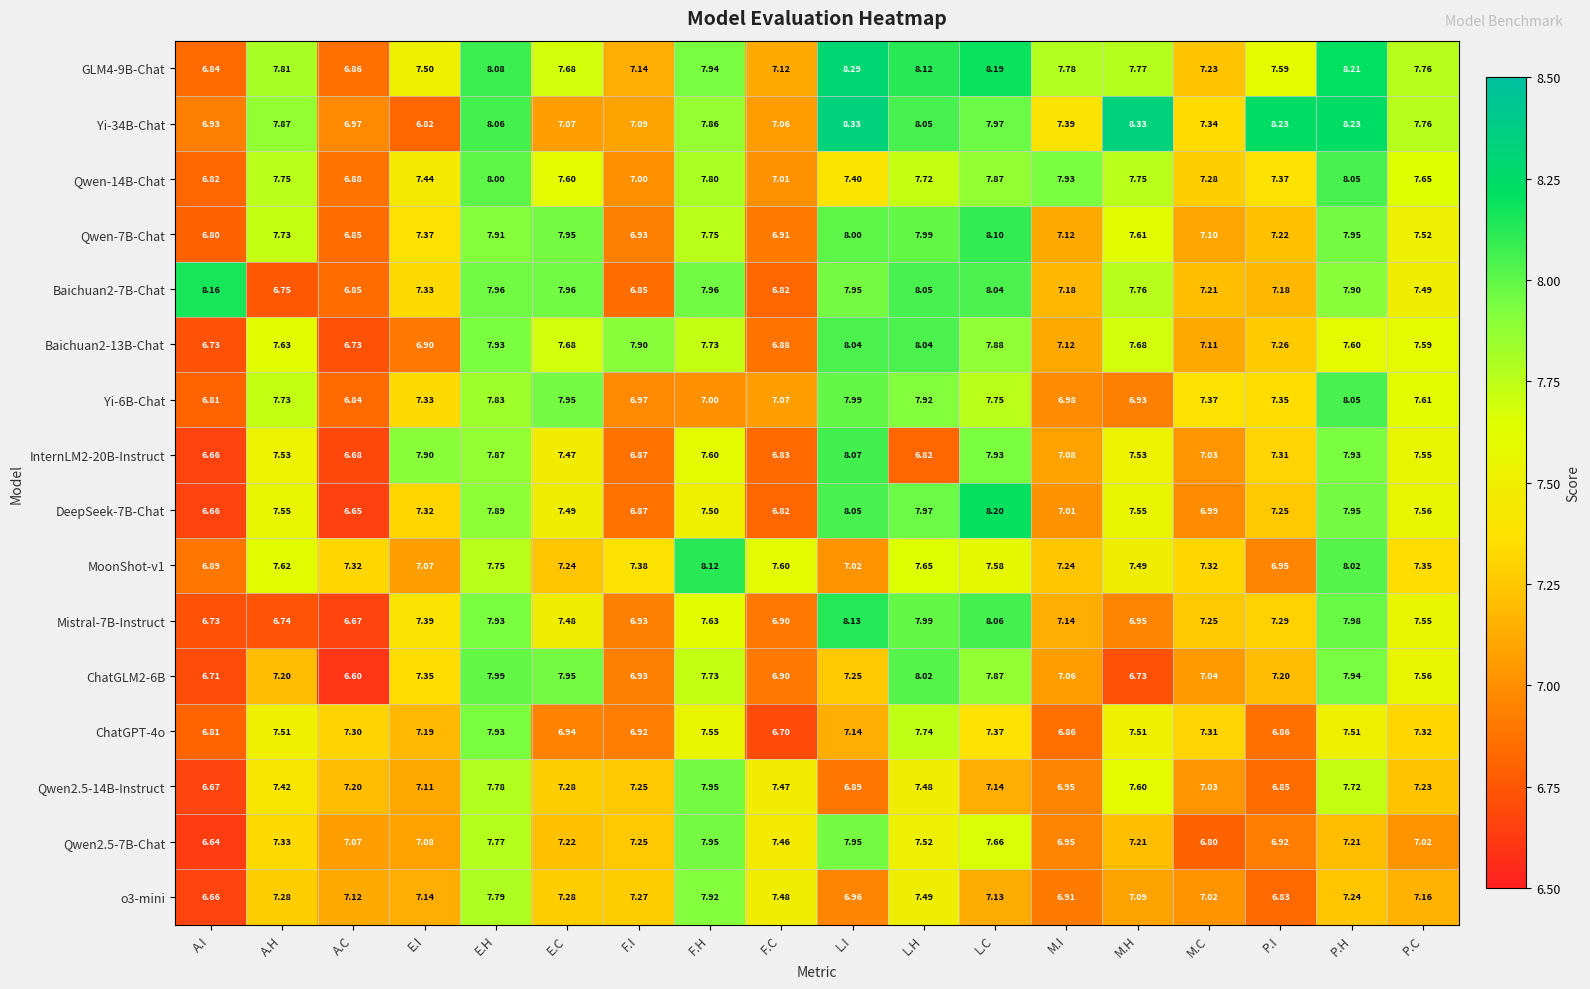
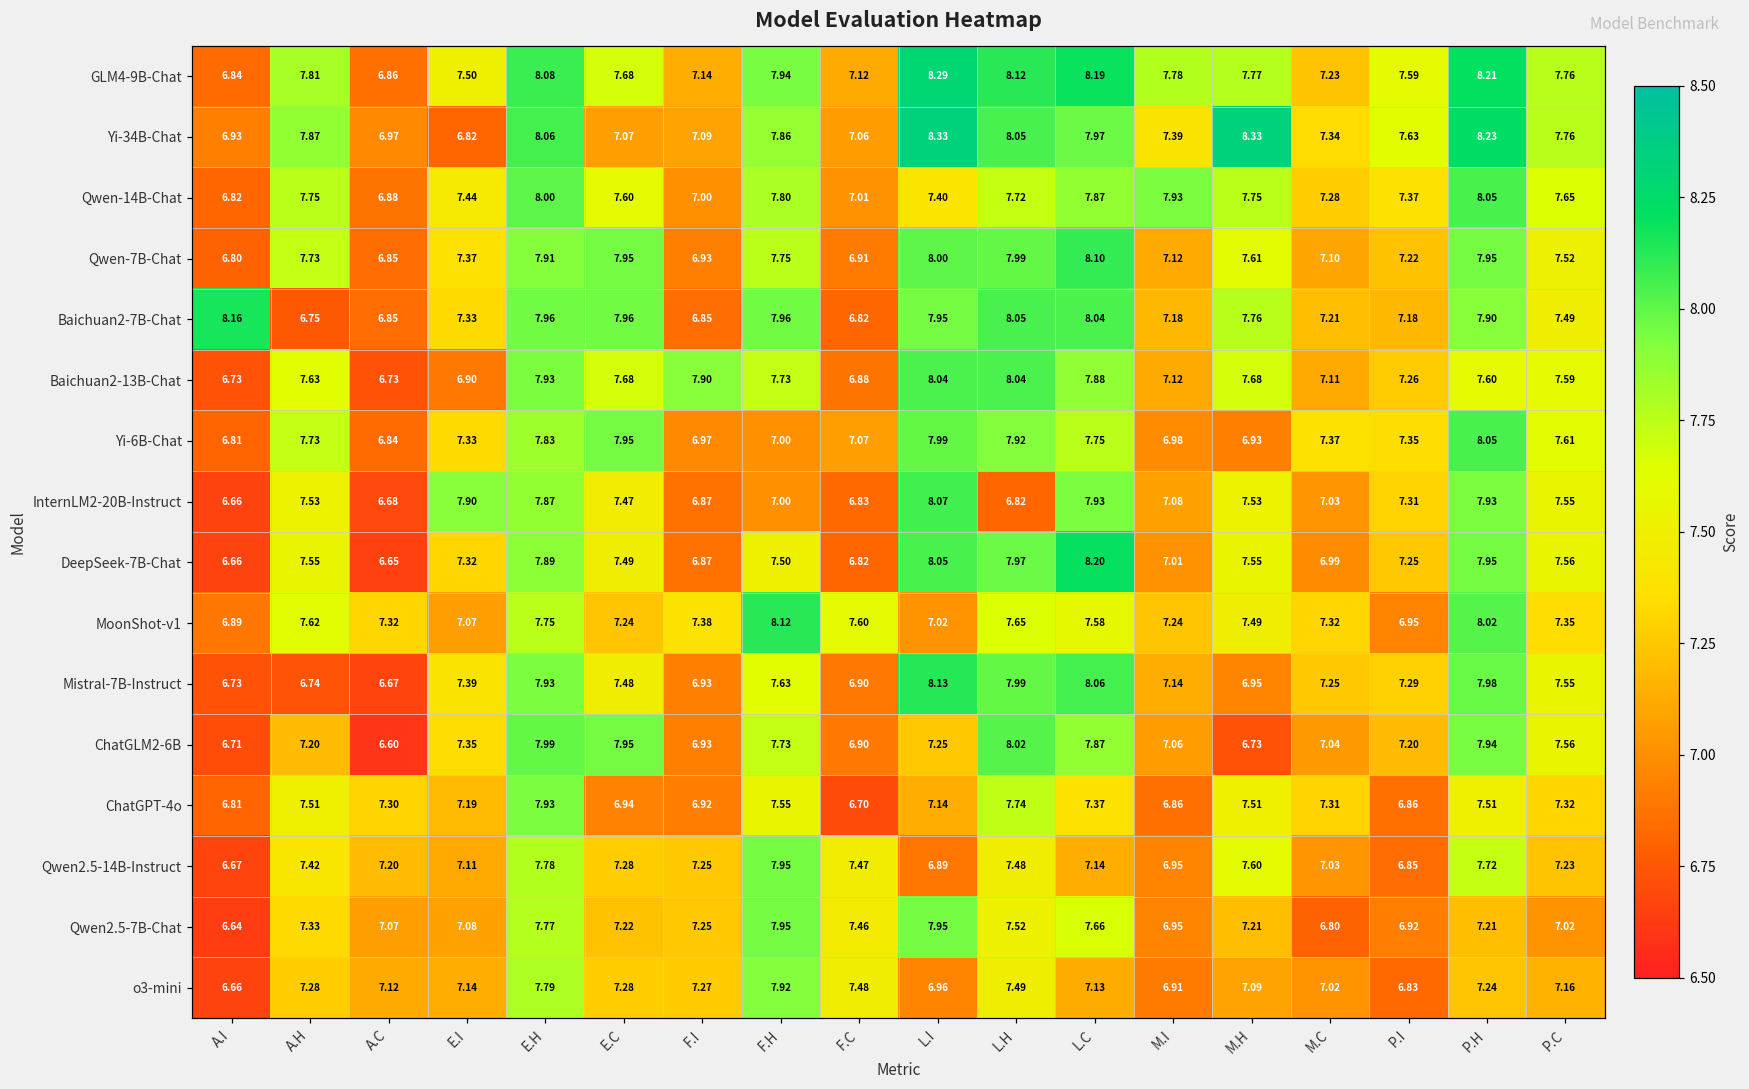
Yi-34B-Chat, P.I: 8.23 -> 7.63
InternLM2-20B-Instruct, F.H: 7.60 -> 7.00
